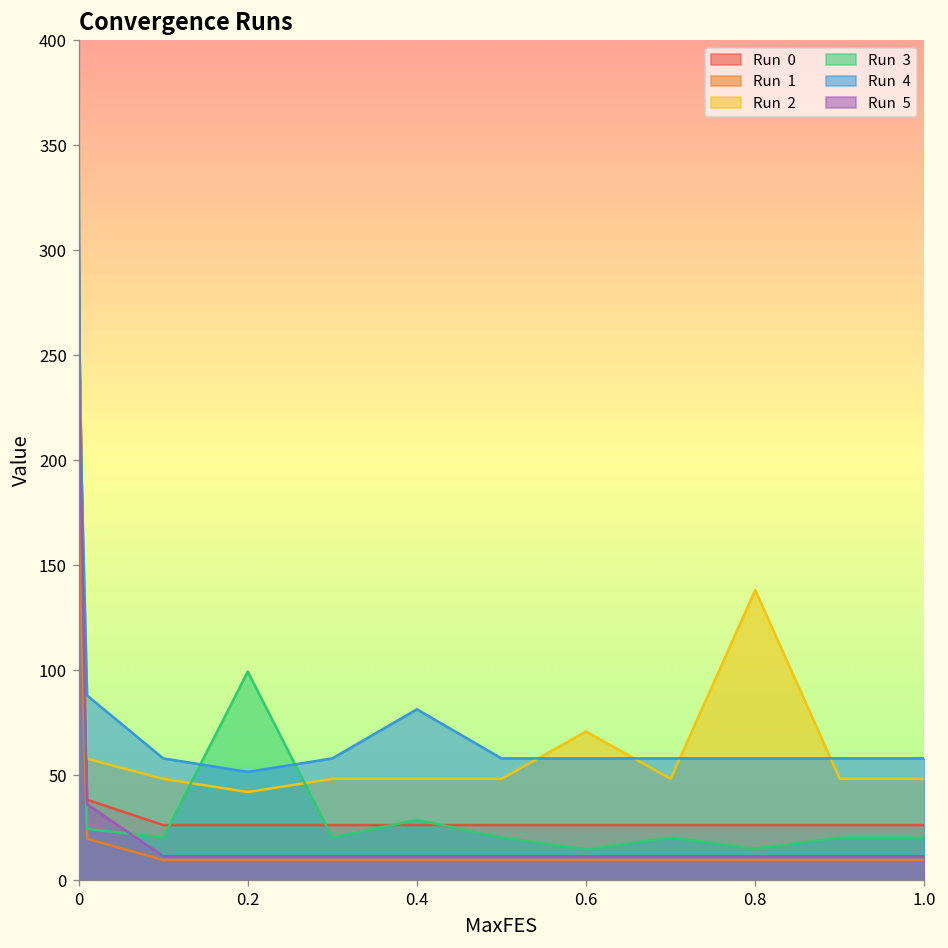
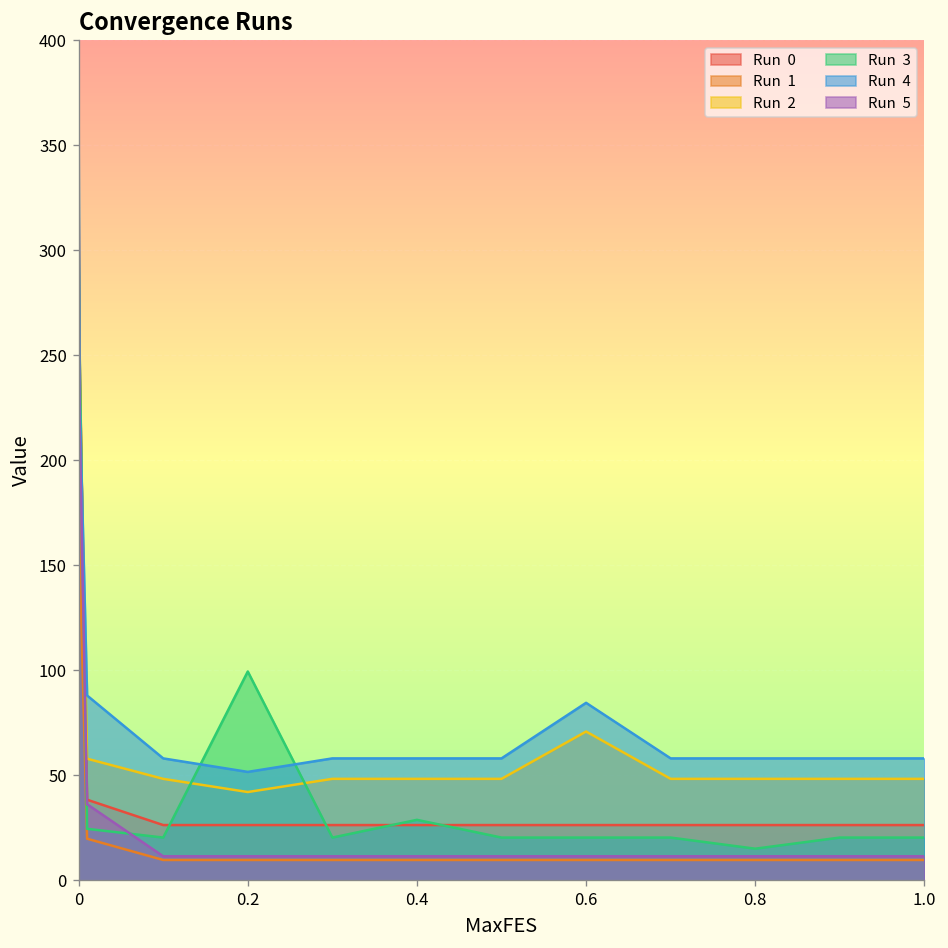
Run 4, 0.4: 81 -> 58
Run 3, 0.6: 15 -> 20
Run 4, 0.6: 58 -> 85
Run 2, 0.8: 138 -> 48
